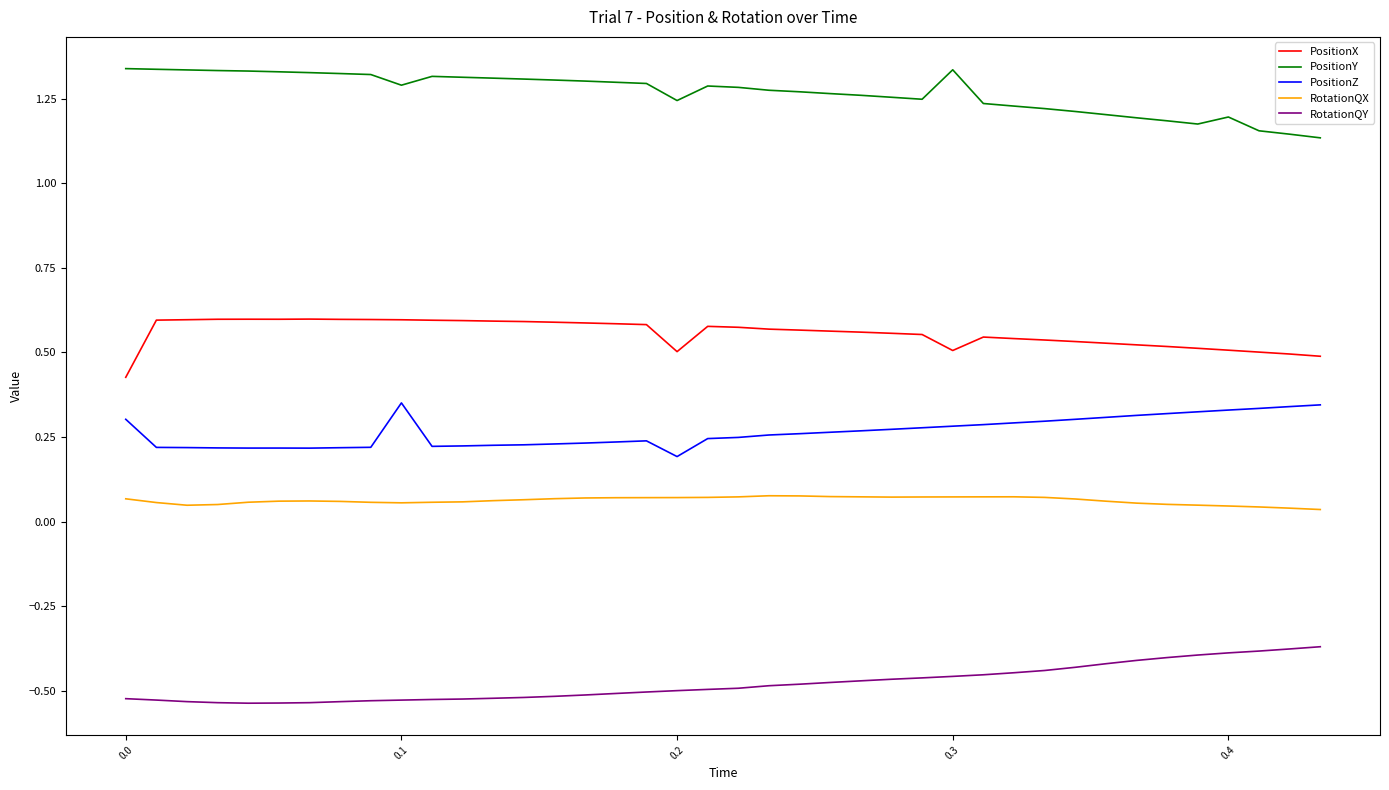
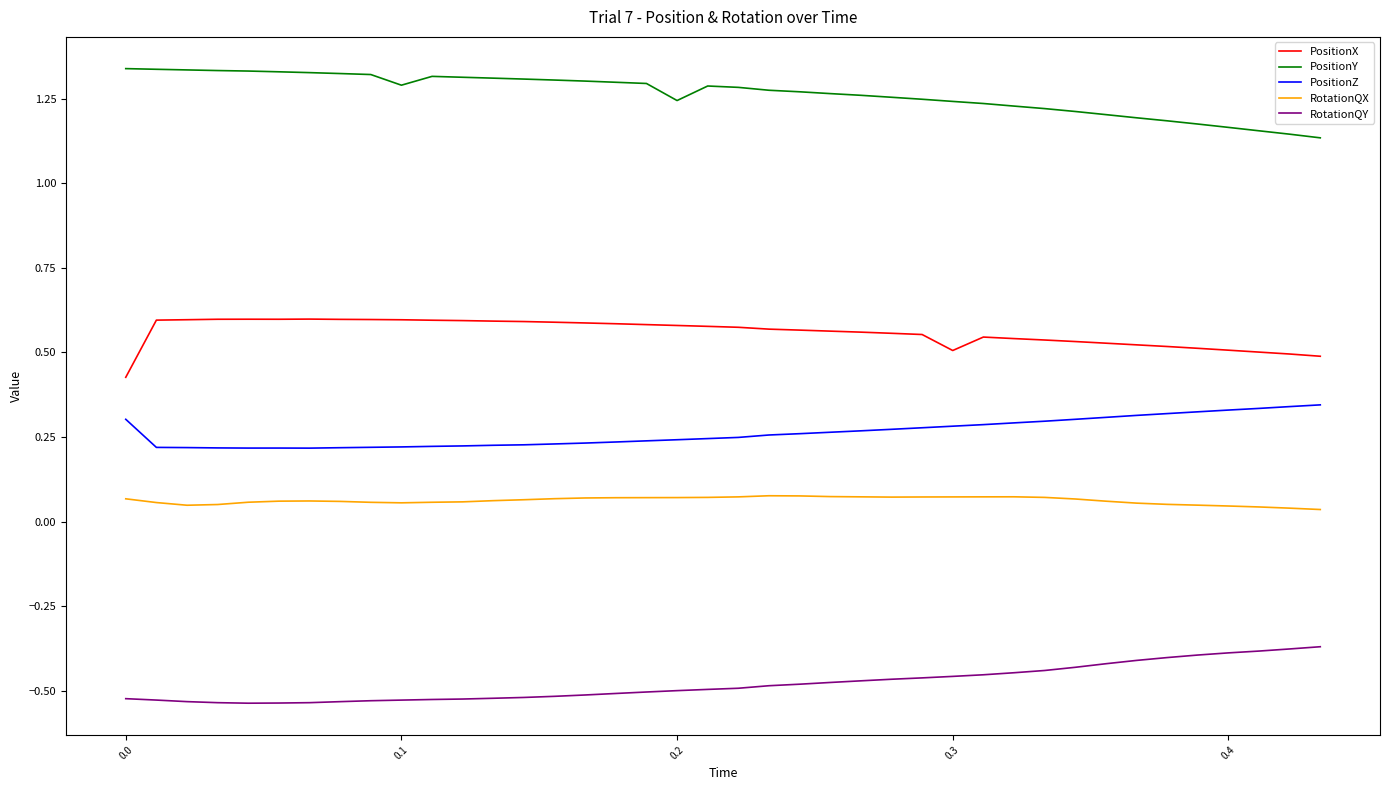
PositionZ, 0.1: 0.35 -> 0.22
PositionX, 0.2: 0.50 -> 0.58
PositionZ, 0.2: 0.19 -> 0.24
PositionY, 0.3: 1.33 -> 1.24
PositionY, 0.4: 1.20 -> 1.16
